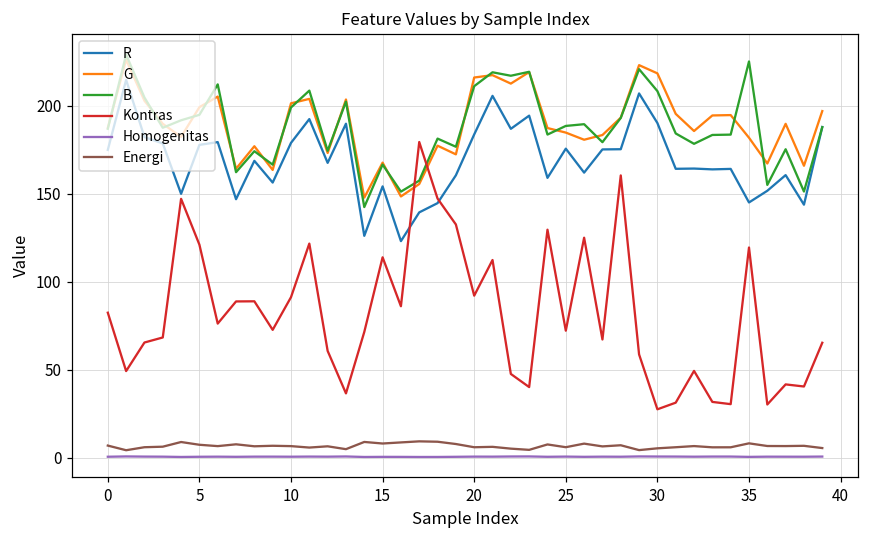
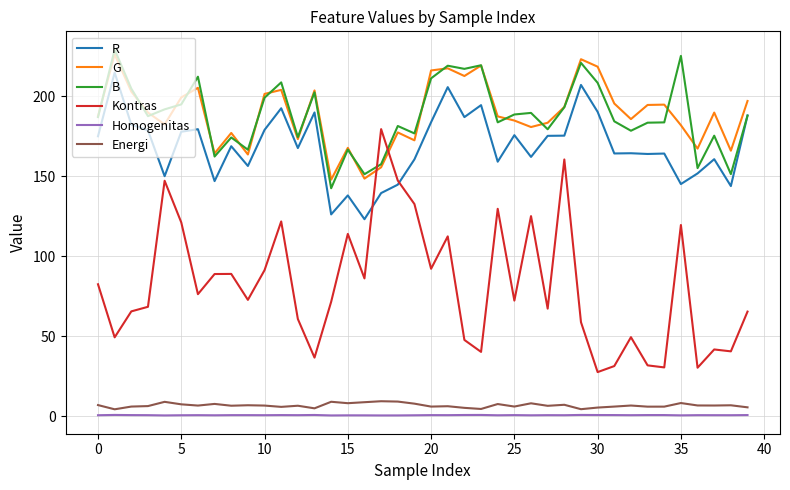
R, 15: 154 -> 138
